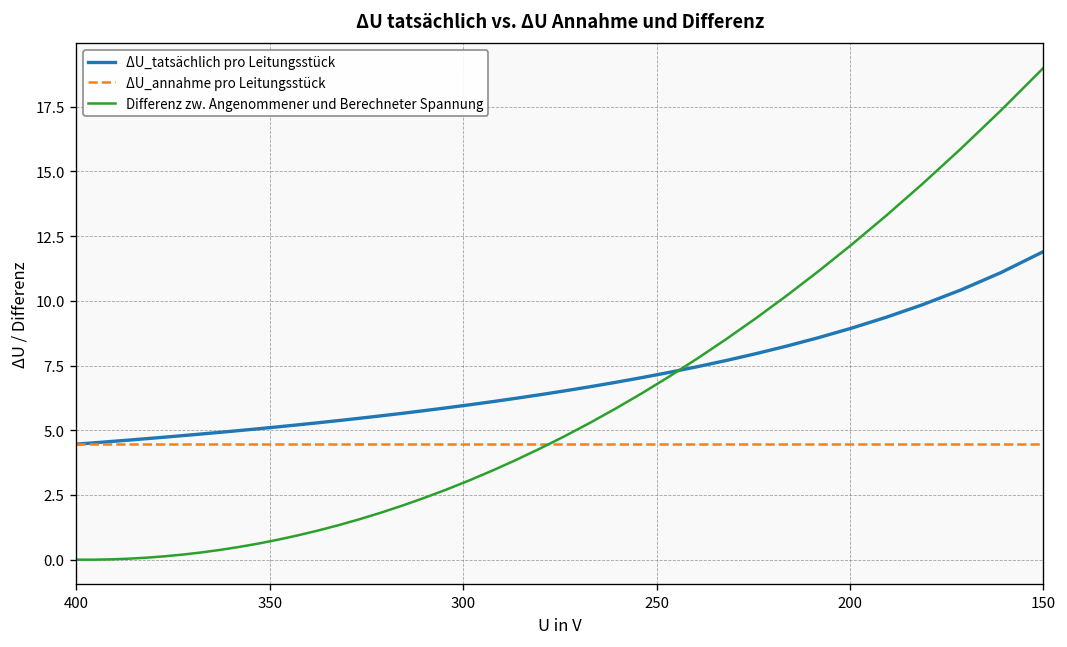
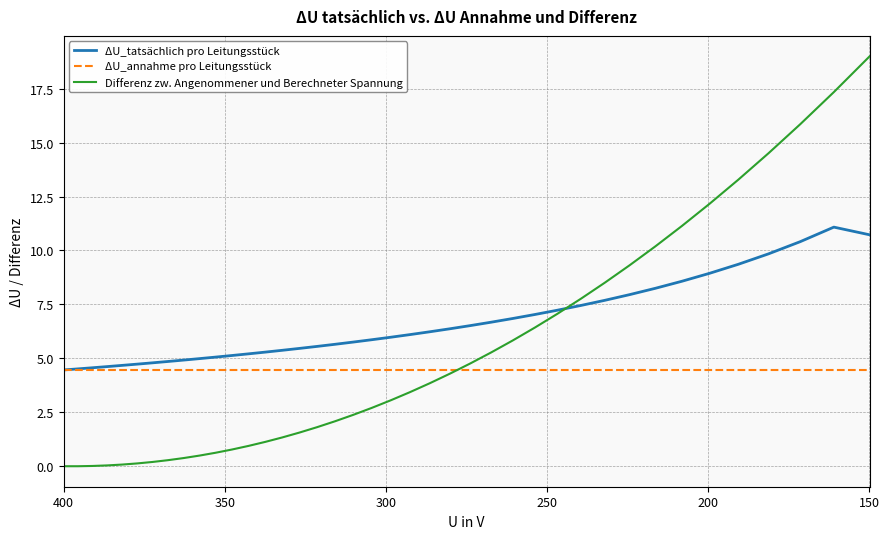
ΔU_tatsächlich pro Leitungsstück, 150: 11.9 -> 10.7
